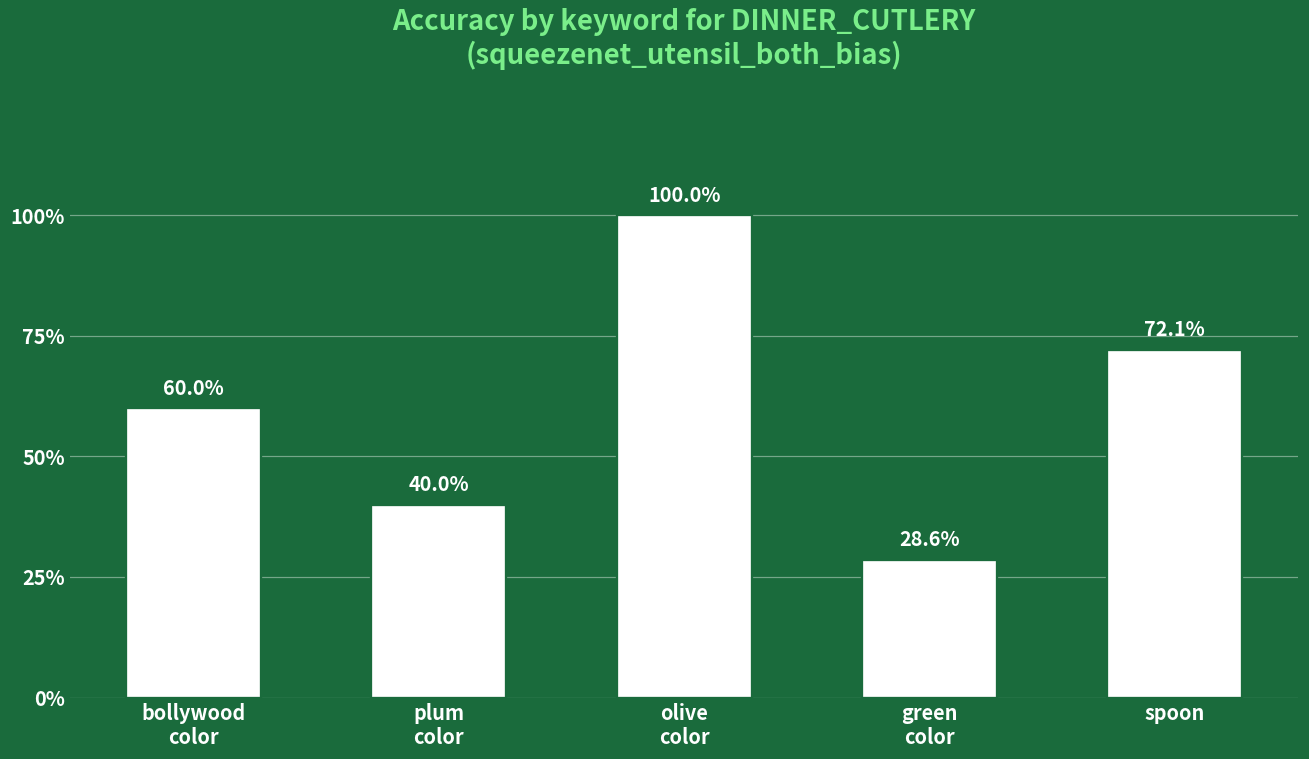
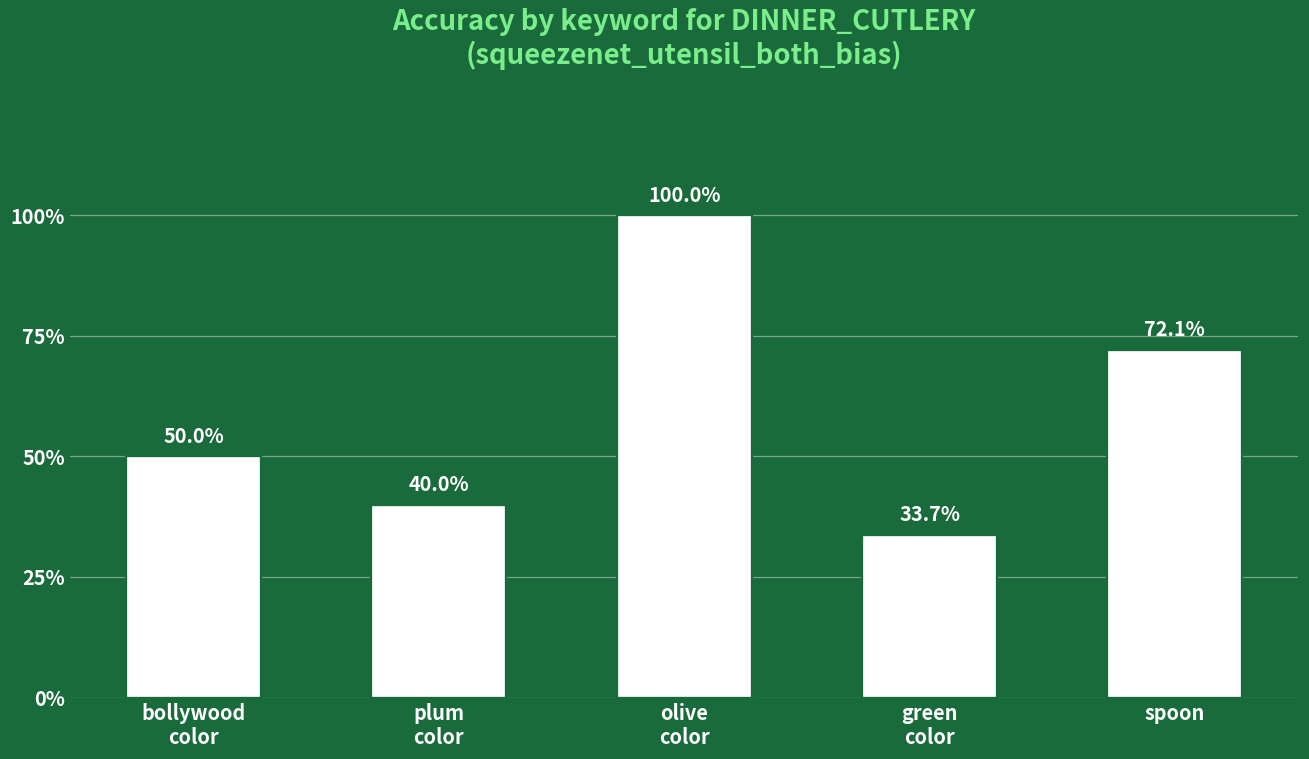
bollywood color: 60.0% -> 50.0%
green color: 28.6% -> 33.7%
